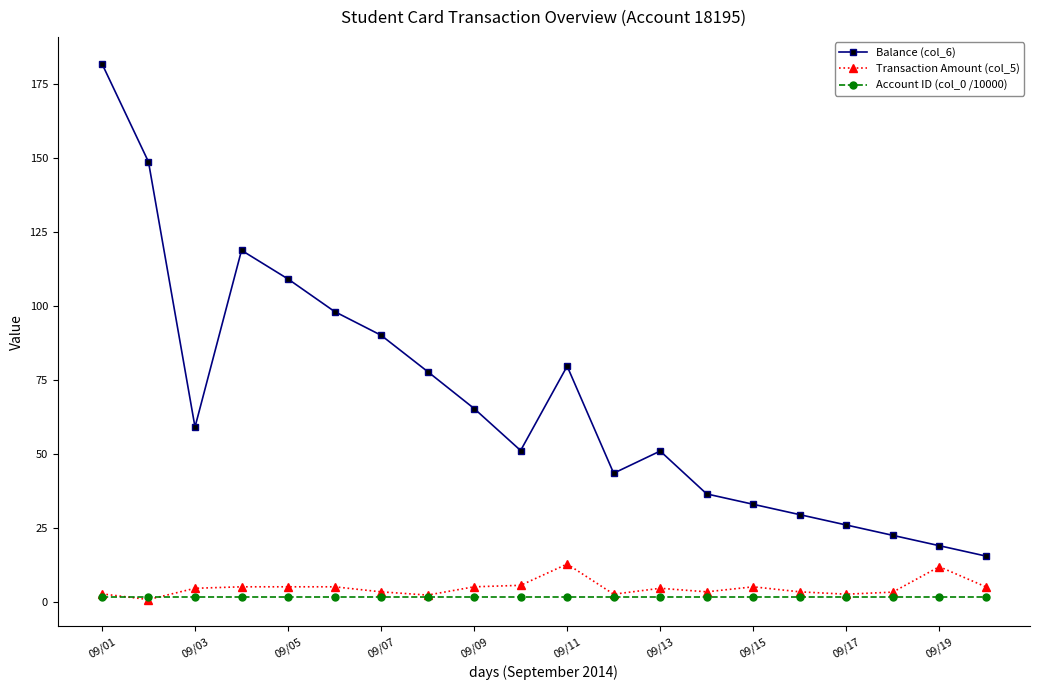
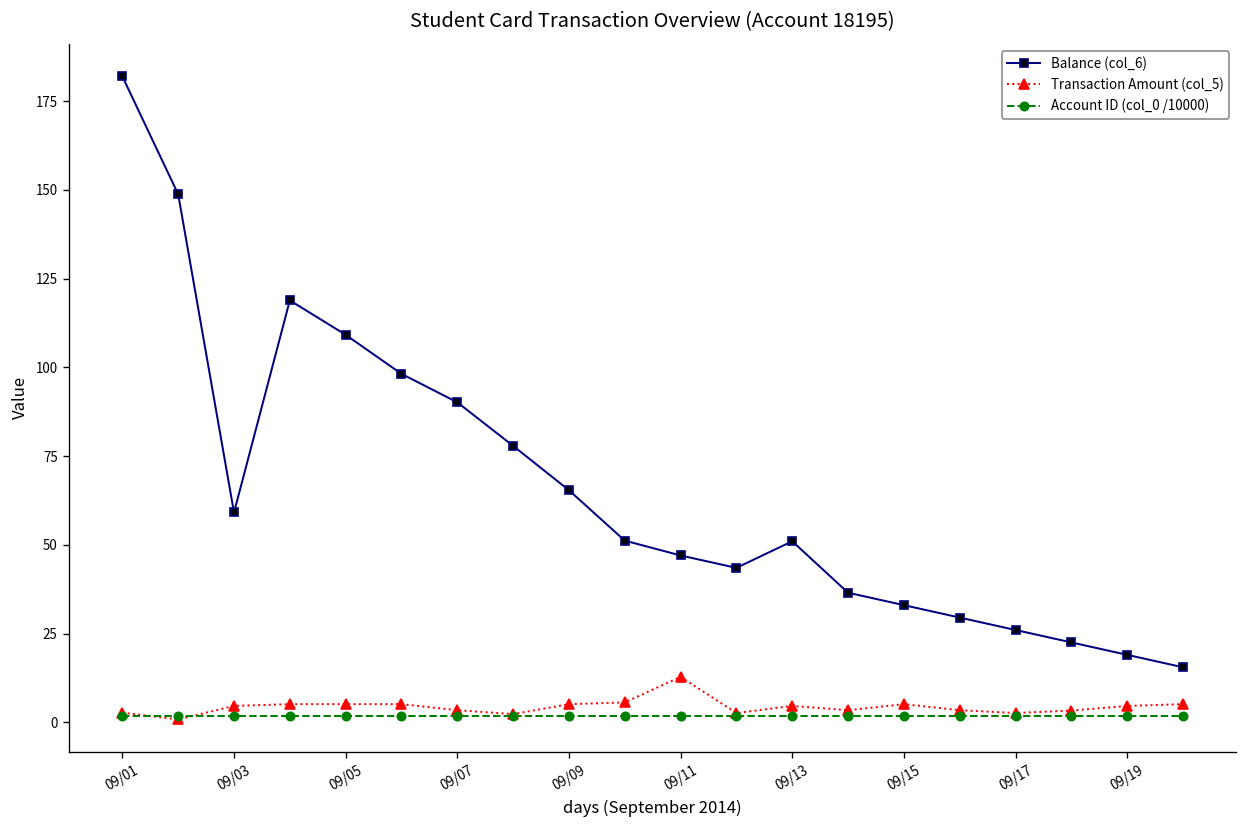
Balance (col_6), 09/11: 80 -> 47
Transaction Amount (col_5), 09/19: 12 -> 5
